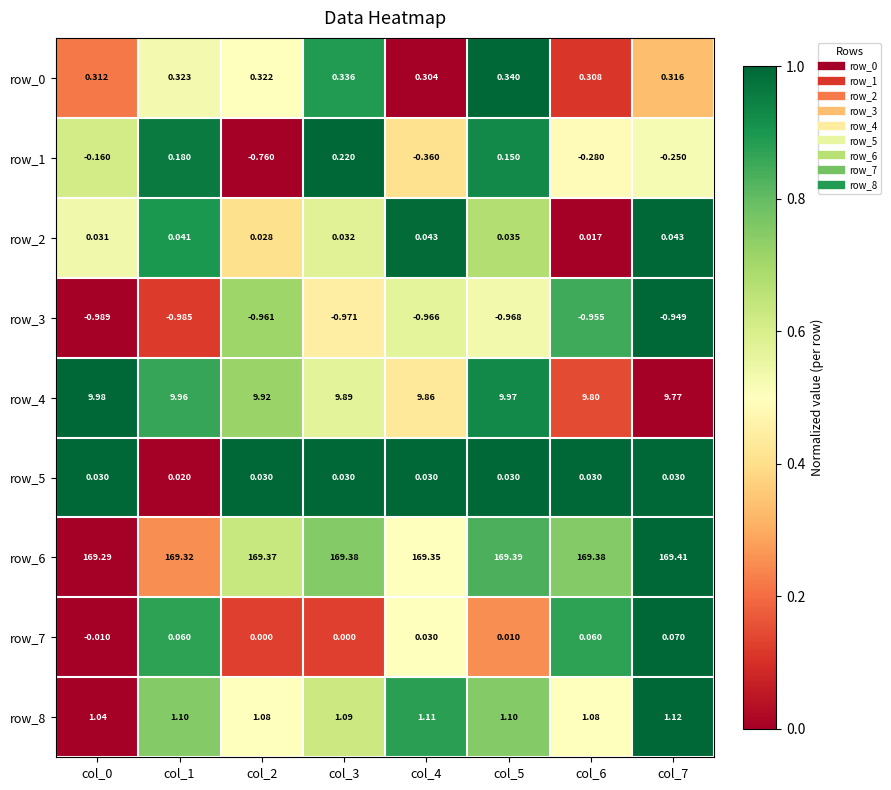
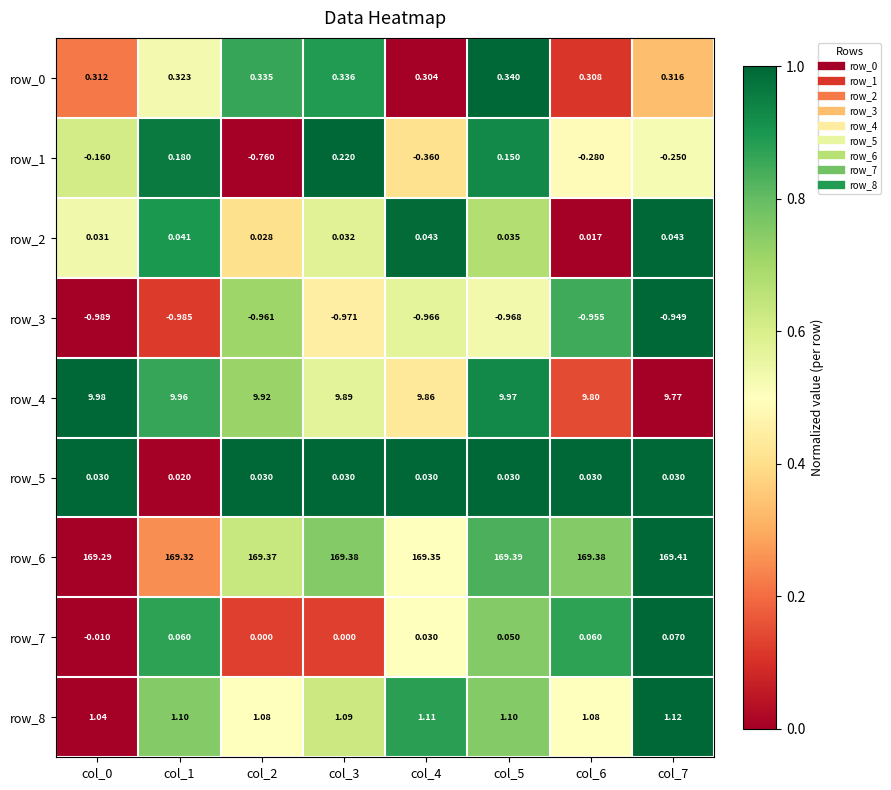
row_0, col_2: 0.322 -> 0.335
row_7, col_5: 0.010 -> 0.050
